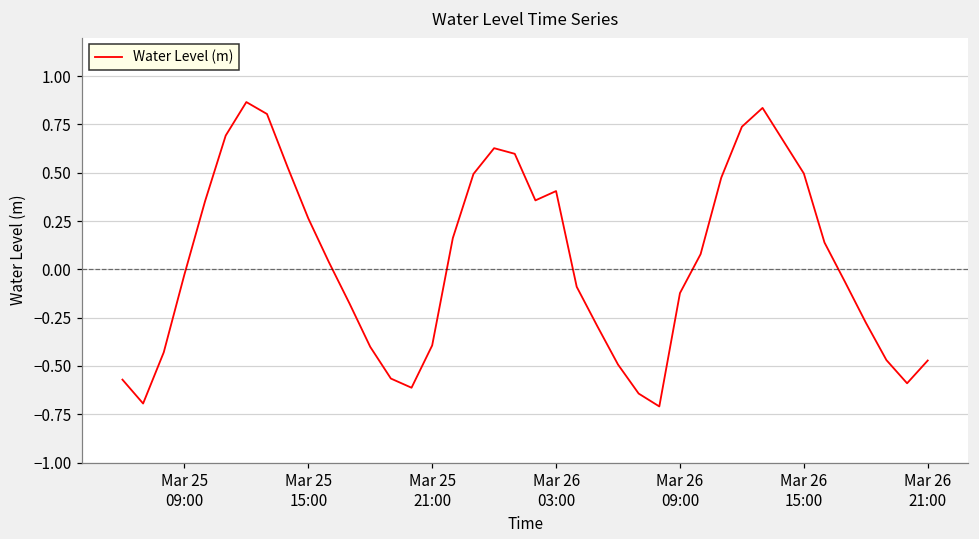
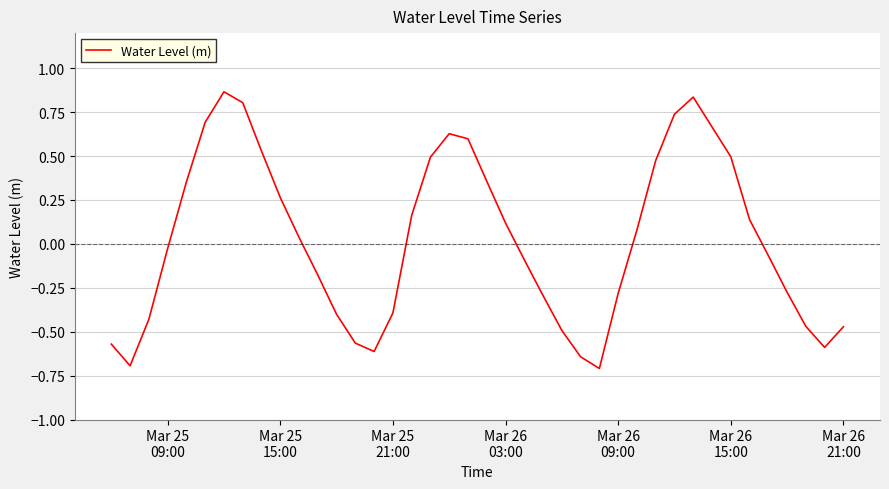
Mar 26 03:00: 0.41 -> 0.12
Mar 26 09:00: -0.12 -> -0.28
